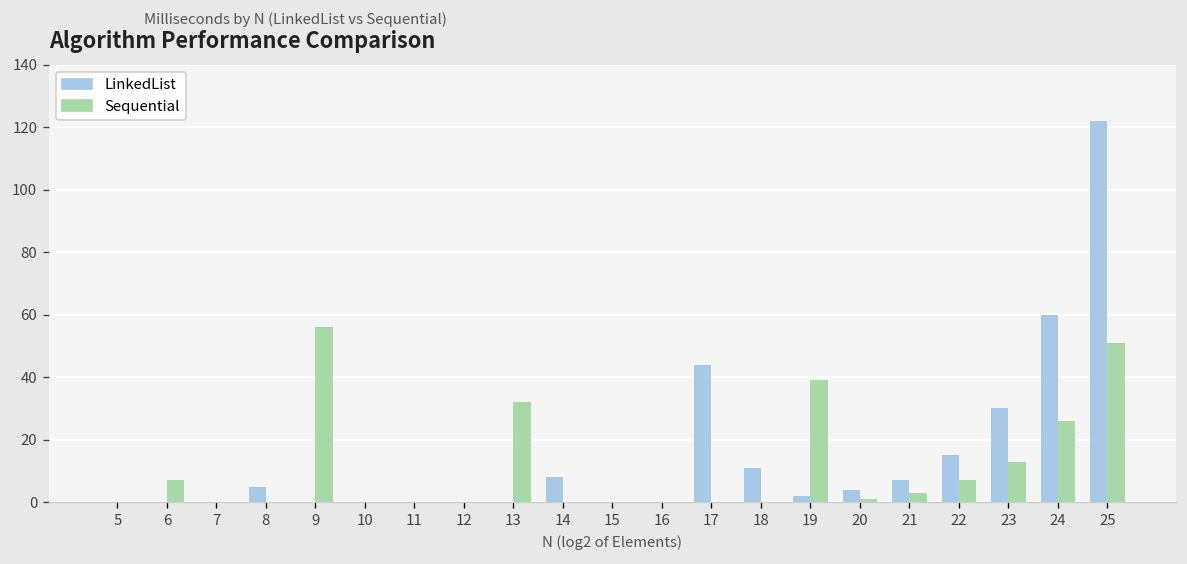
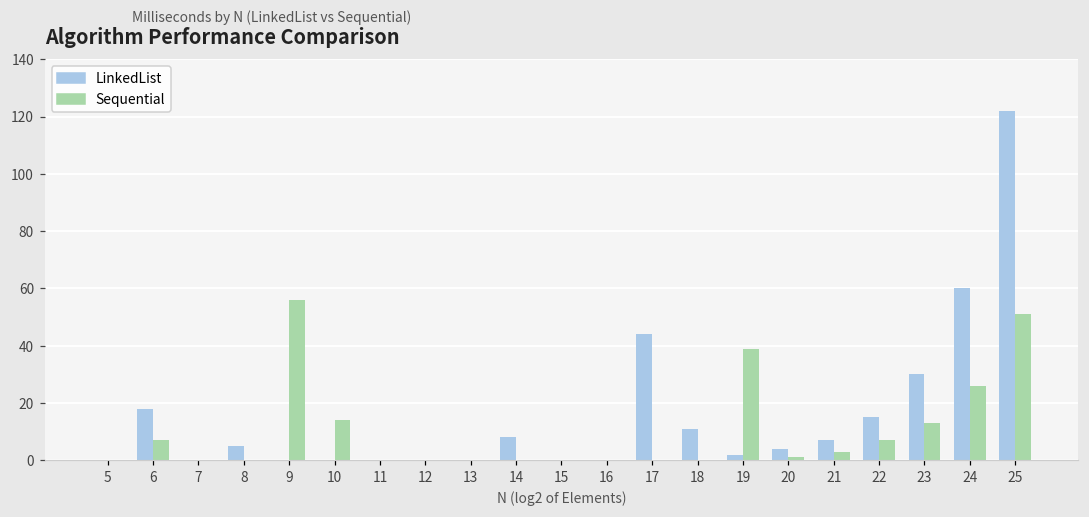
LinkedList, 6: 0 -> 18
Sequential, 10: 0 -> 14
Sequential, 13: 32 -> 0
